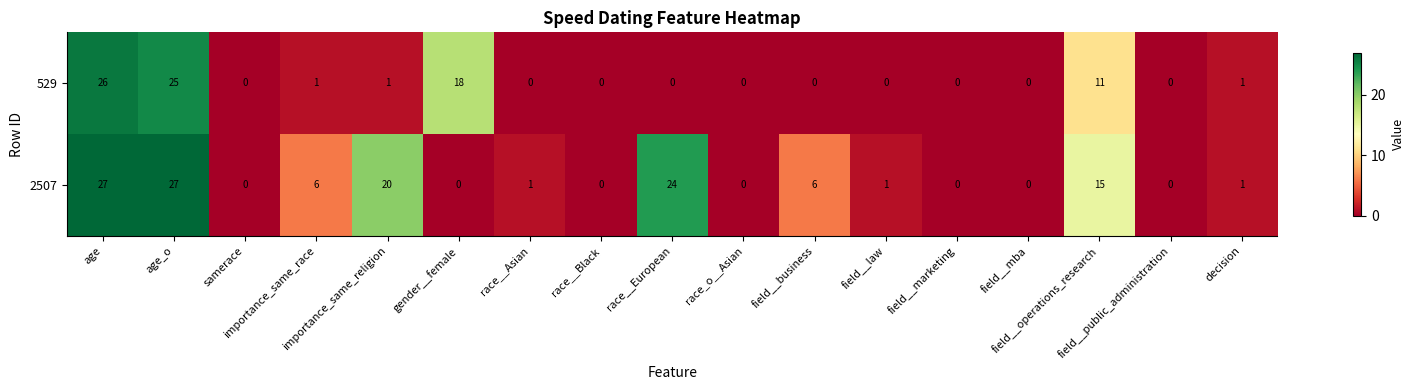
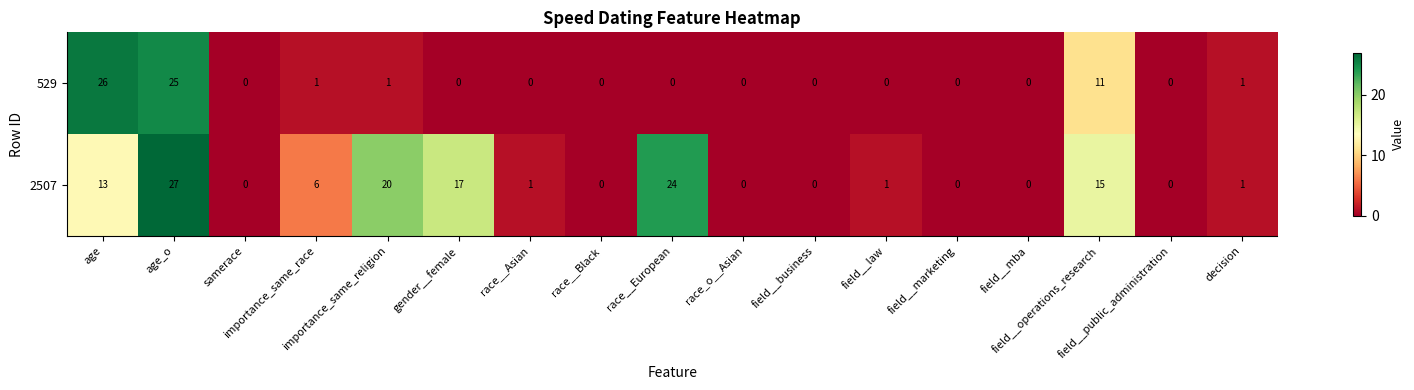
529, gender__female: 18 -> 0
2507, age: 27 -> 13
2507, gender__female: 0 -> 17
2507, field__business: 6 -> 0
